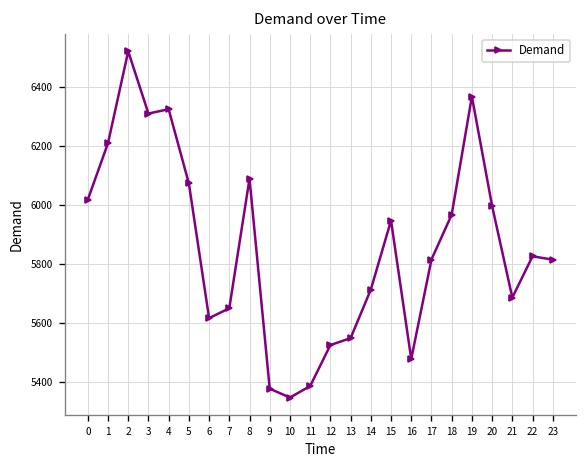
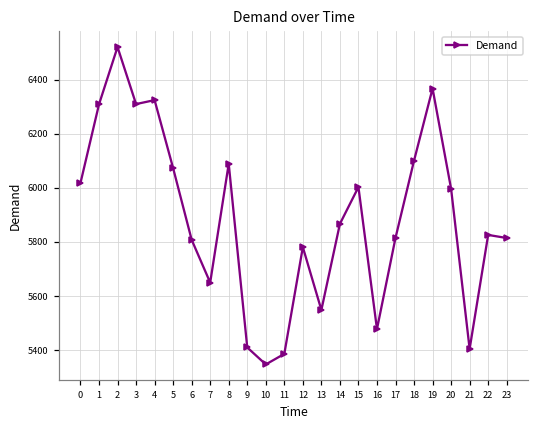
1: 6210 -> 6310
6: 5620 -> 5810
9: 5380 -> 5410
12: 5530 -> 5780
14: 5710 -> 5870
15: 5950 -> 6000
18: 5970 -> 6100
21: 5690 -> 5400
